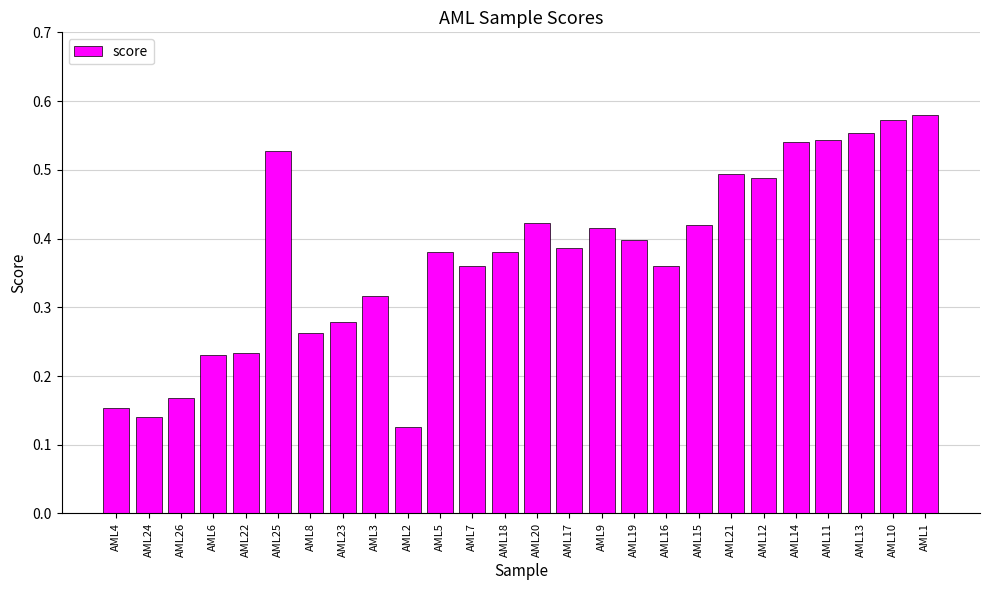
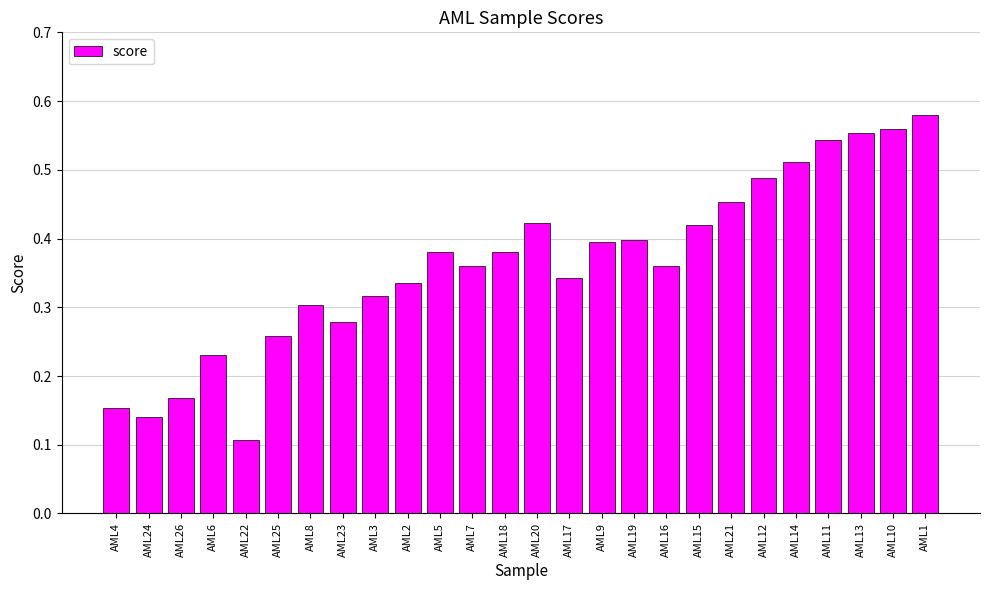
AML22: 0.23 -> 0.11
AML25: 0.53 -> 0.26
AML8: 0.26 -> 0.30
AML2: 0.13 -> 0.34
AML17: 0.39 -> 0.34
AML9: 0.42 -> 0.40
AML21: 0.49 -> 0.45
AML14: 0.54 -> 0.51
AML10: 0.57 -> 0.56
